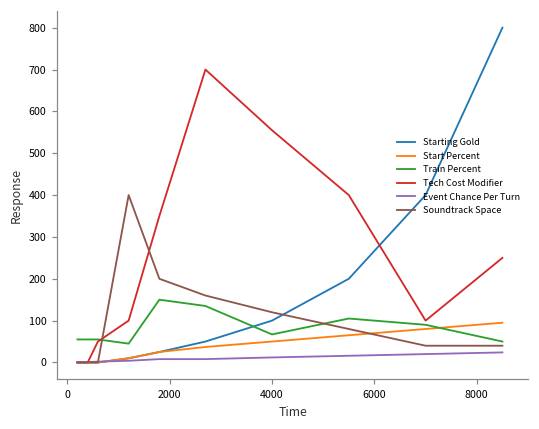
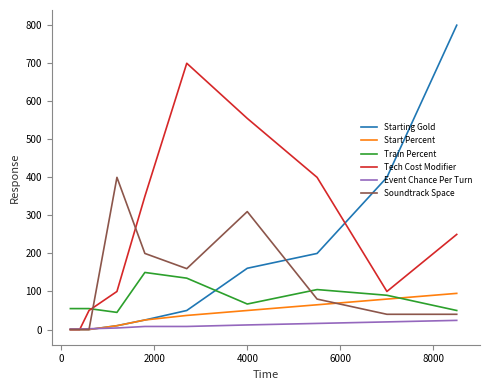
Starting Gold, 4000: 100 -> 160
Soundtrack Space, 4000: 120 -> 310
